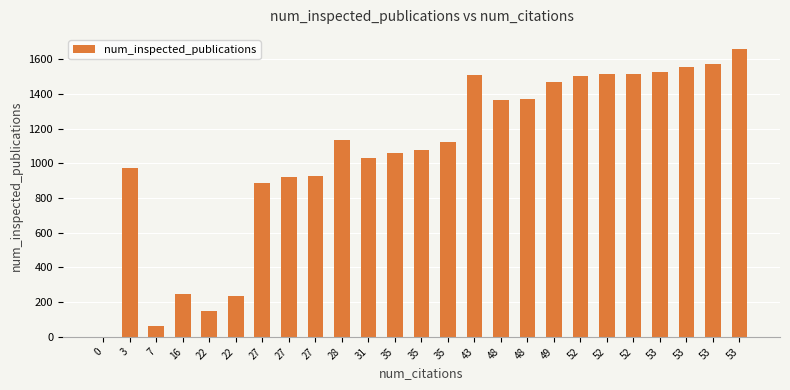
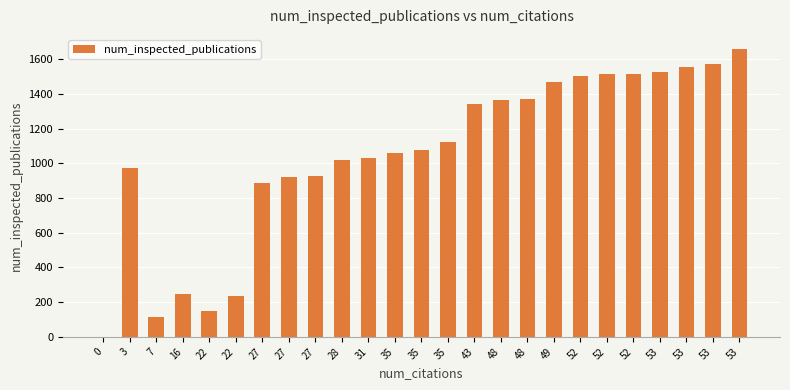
7: 60 -> 110
28: 1130 -> 1020
43: 1510 -> 1340
